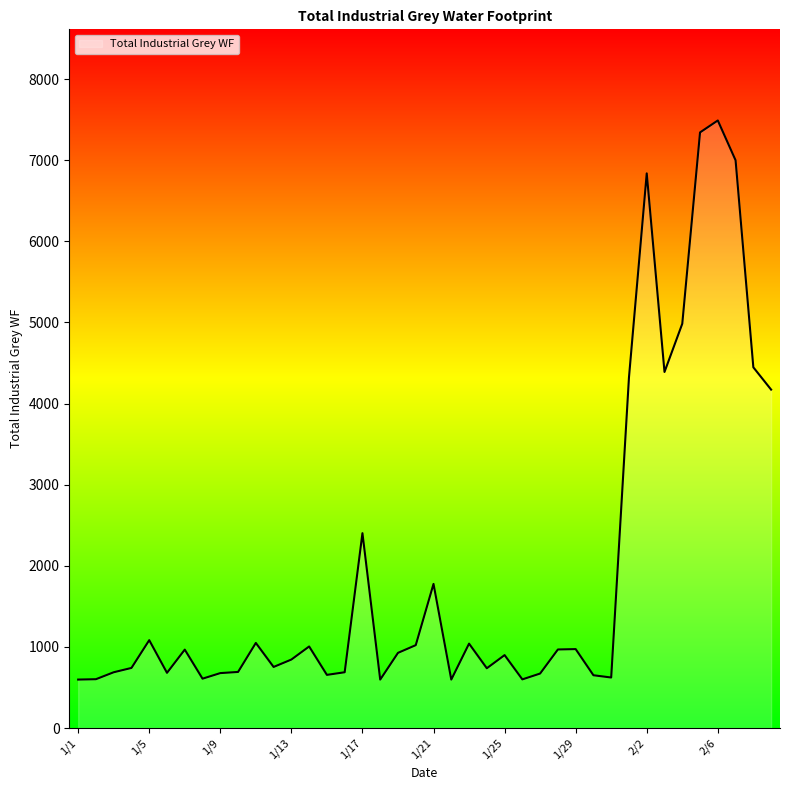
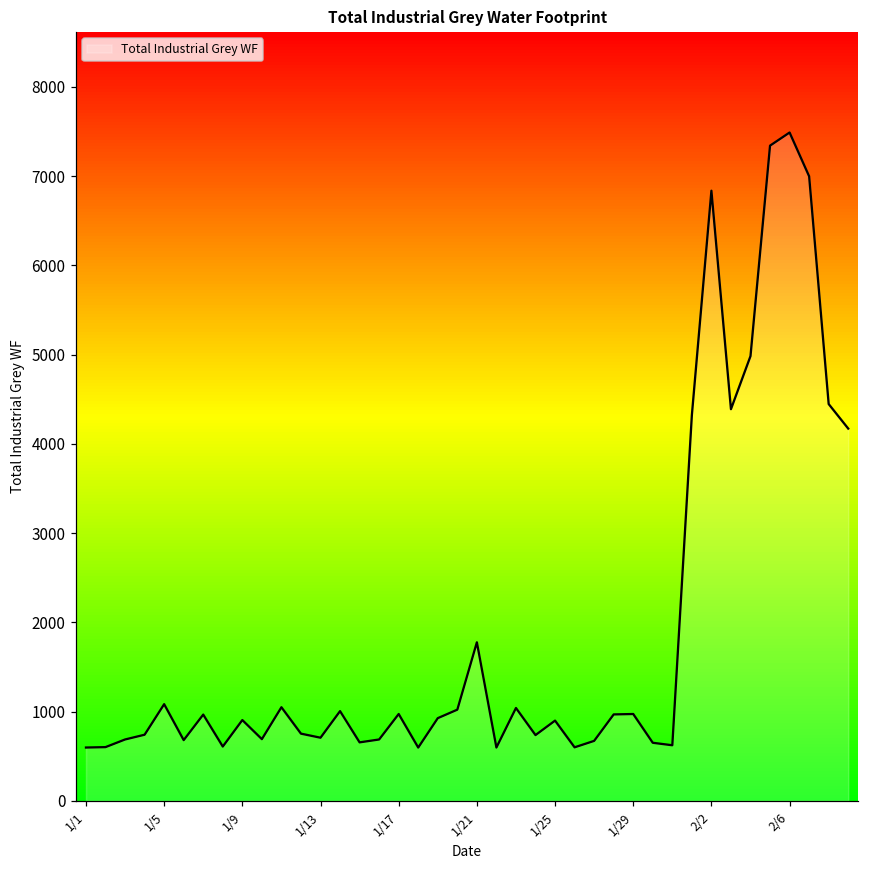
1/9: 700 -> 900
1/13: 800 -> 700
1/17: 2400 -> 1000
